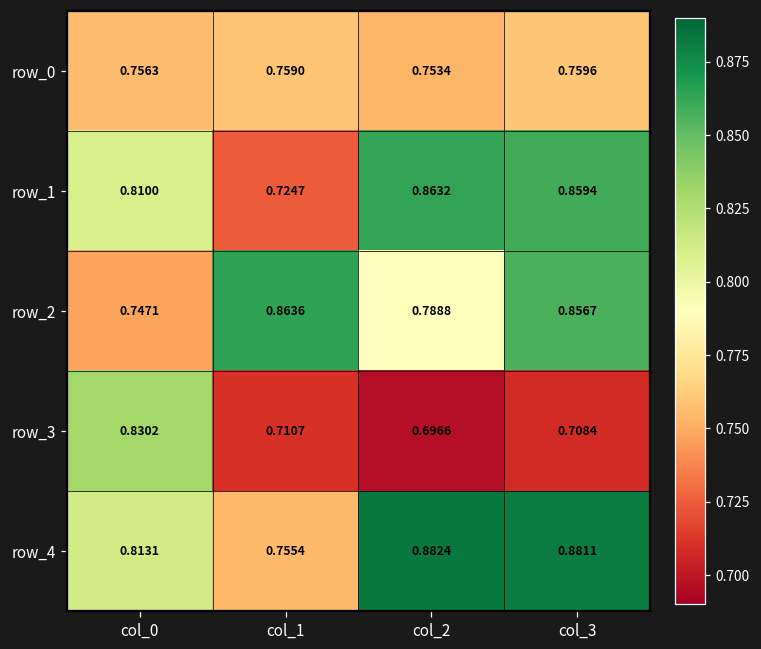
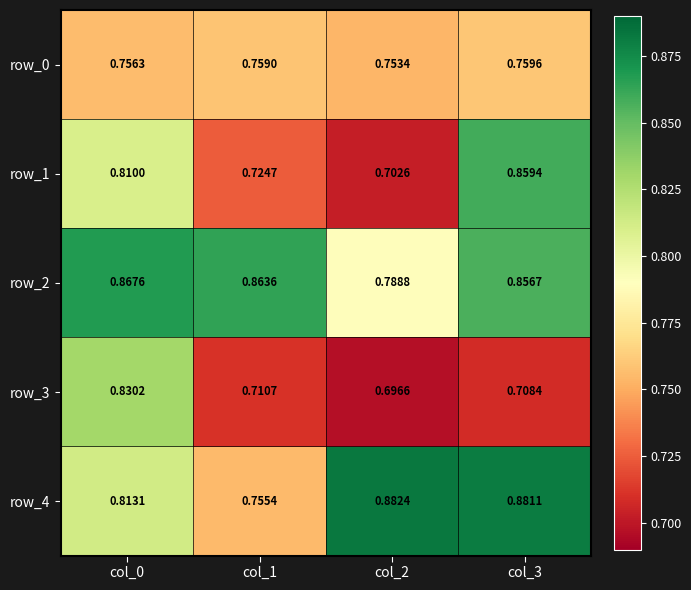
row_1, col_2: 0.8632 -> 0.7026
row_2, col_0: 0.7471 -> 0.8676
